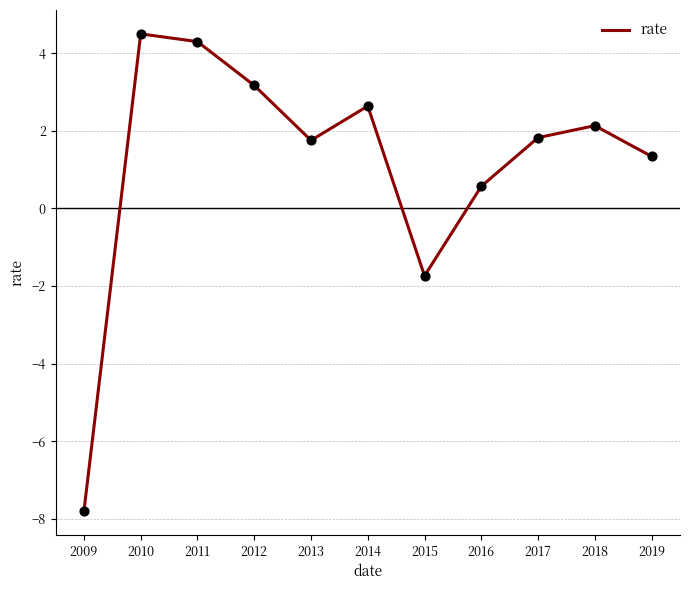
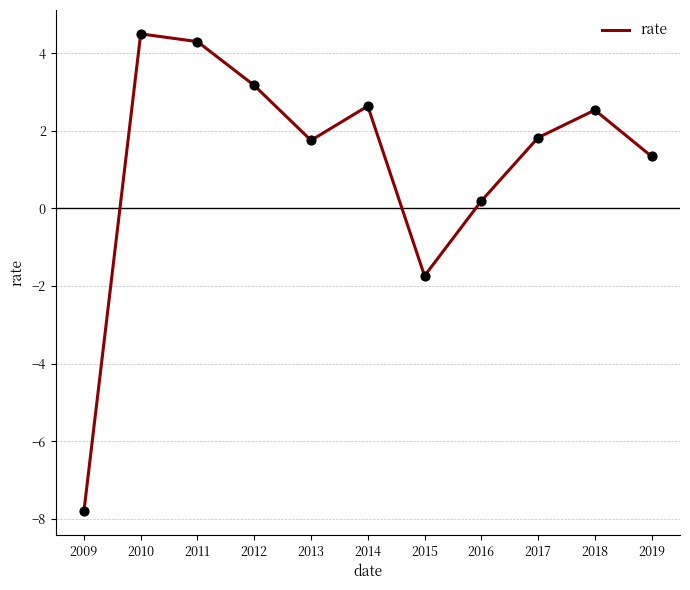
2016: 0.6 -> 0.2
2018: 2.1 -> 2.5
